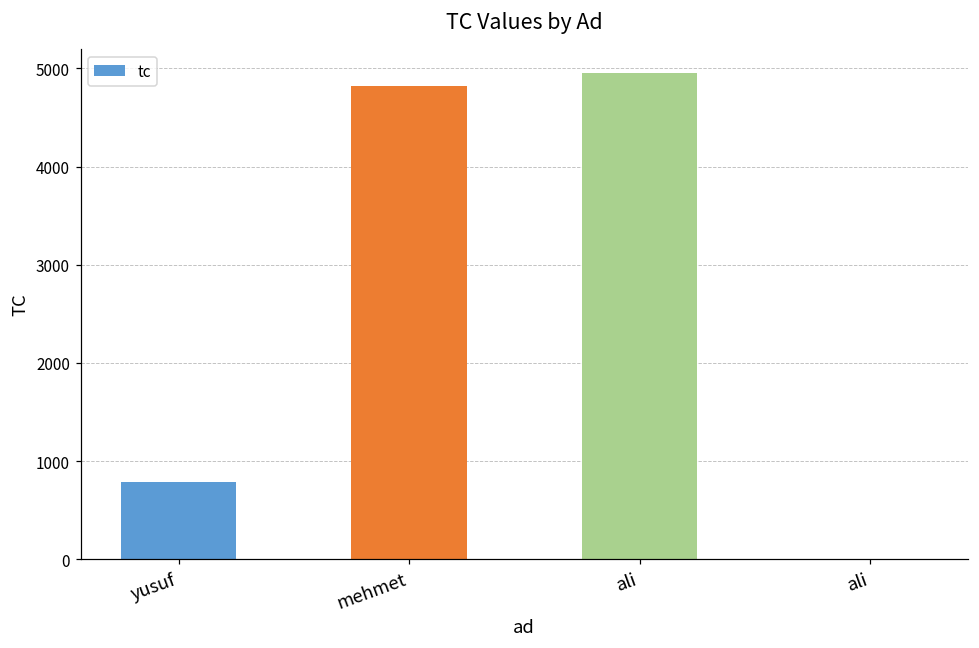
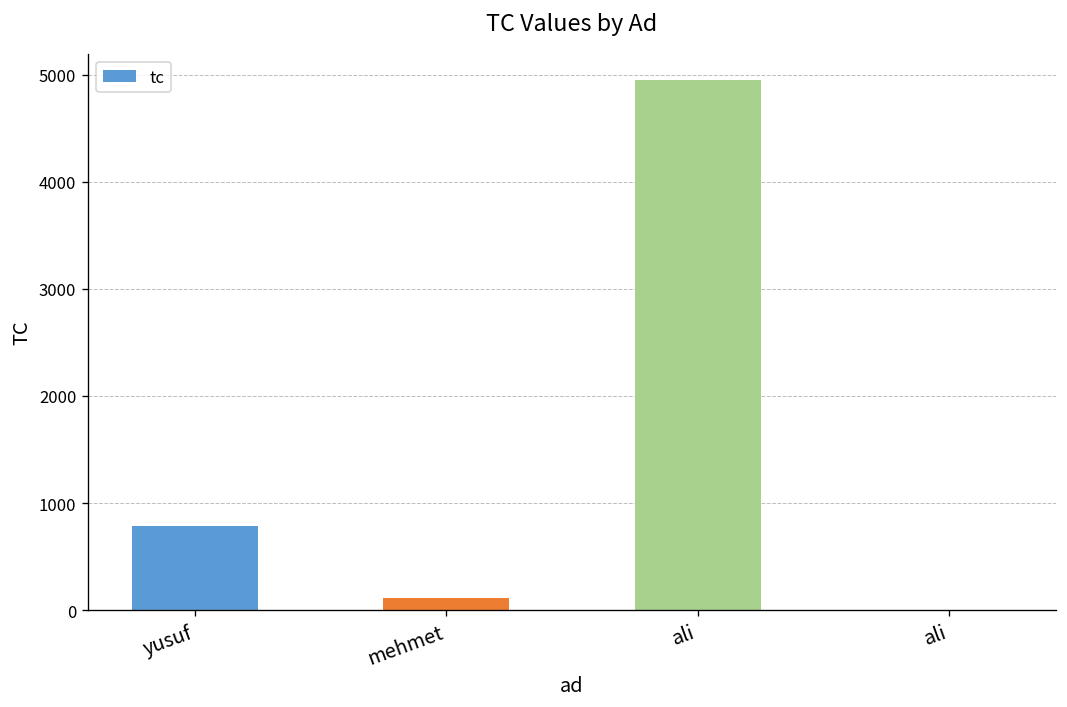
mehmet: 4800 -> 100
